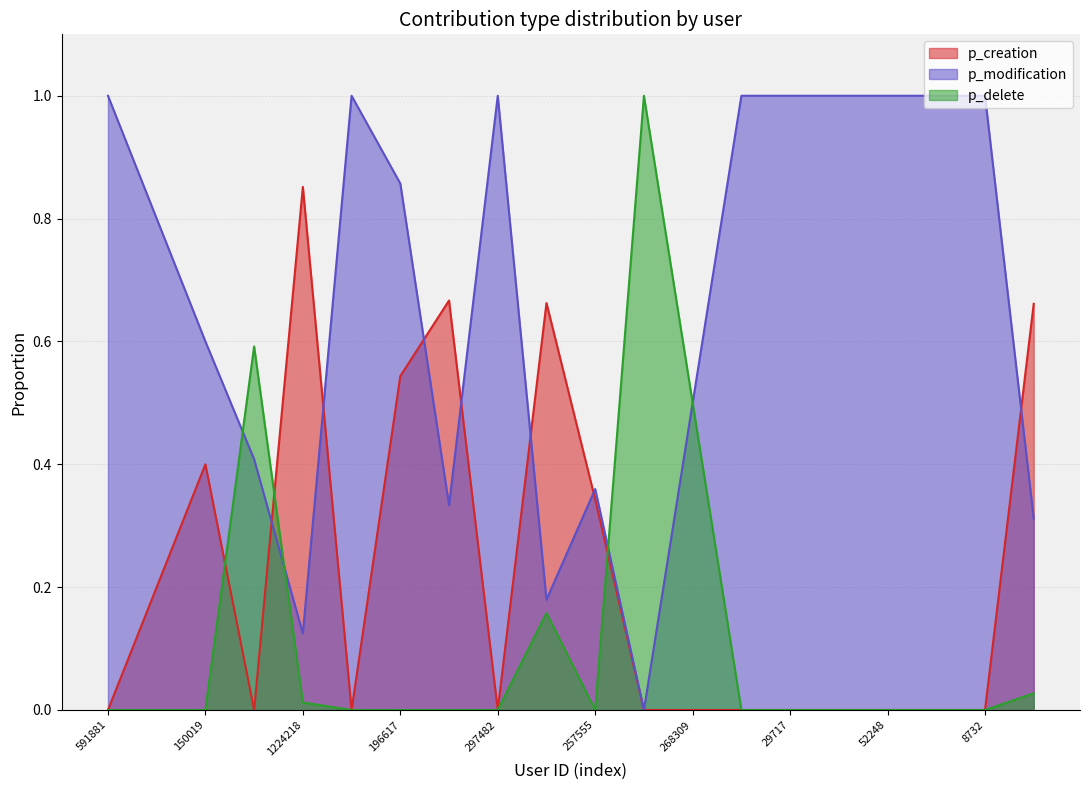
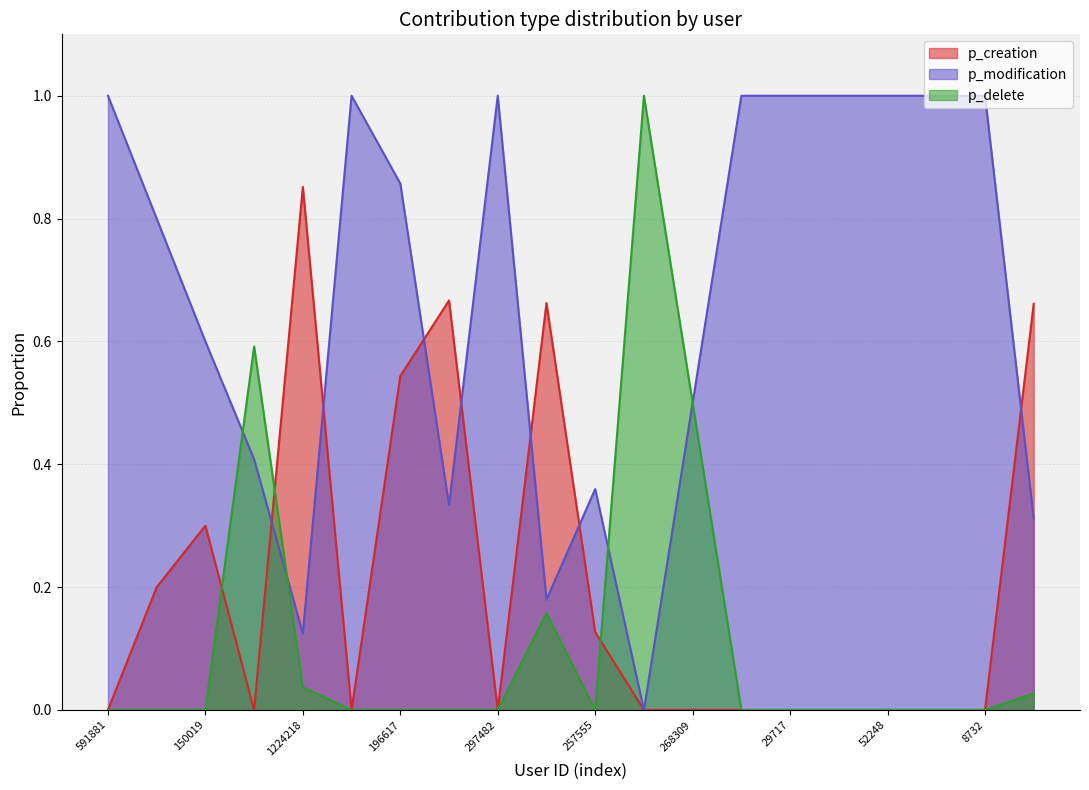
p_creation, 150019: 0.4 -> 0.3
p_delete, 1224218: 0.01 -> 0.04
p_creation, 257555: 0.34 -> 0.13
